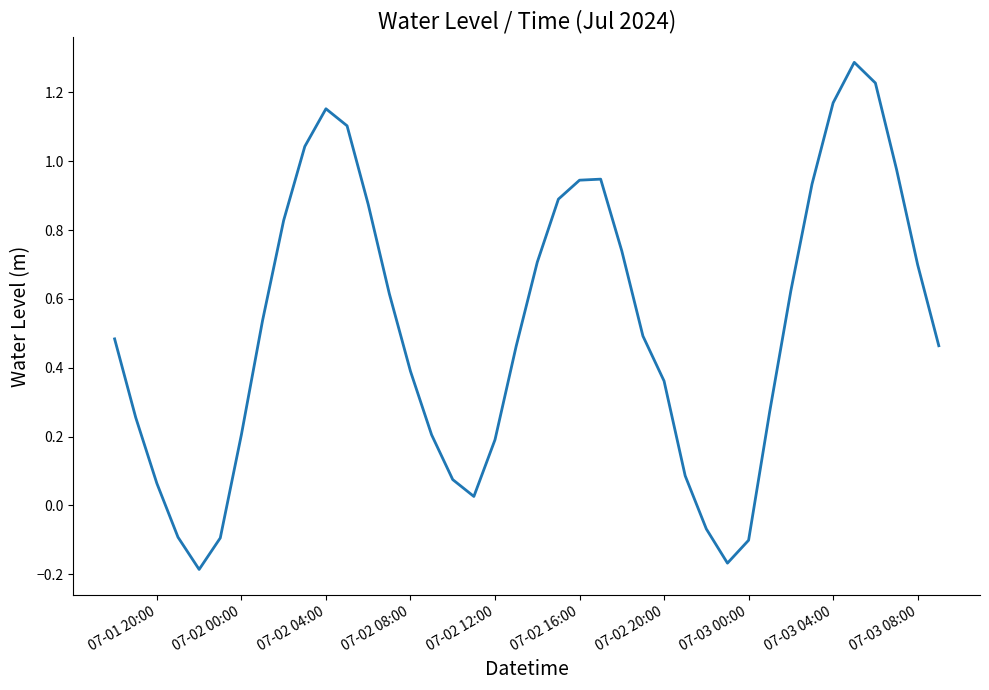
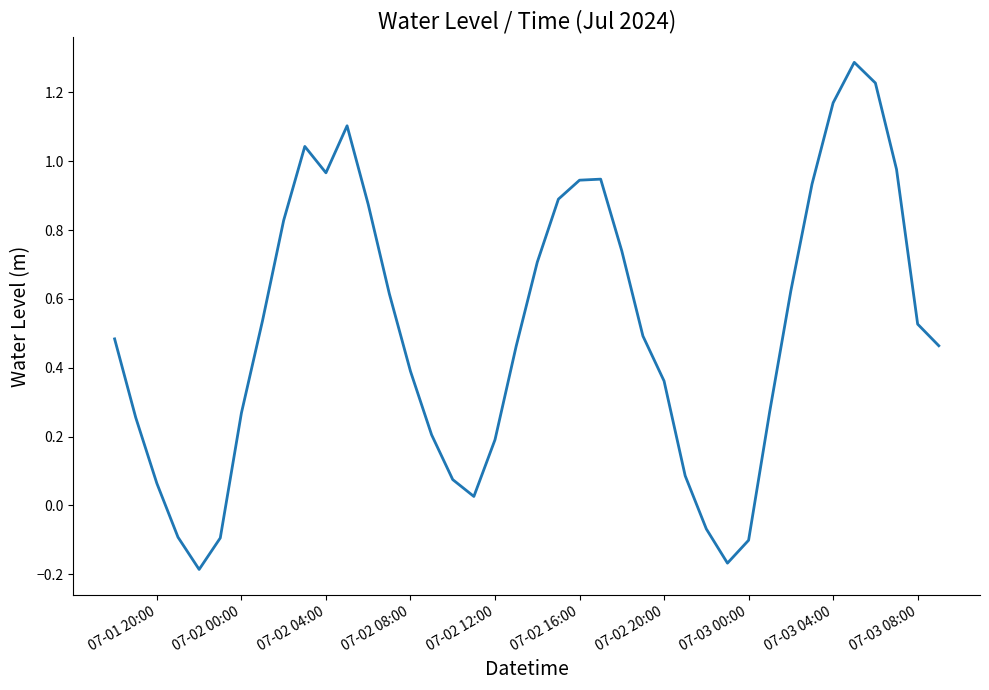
07-02 00:00: 0.21 -> 0.27
07-02 04:00: 1.15 -> 0.97
07-03 08:00: 0.70 -> 0.53
